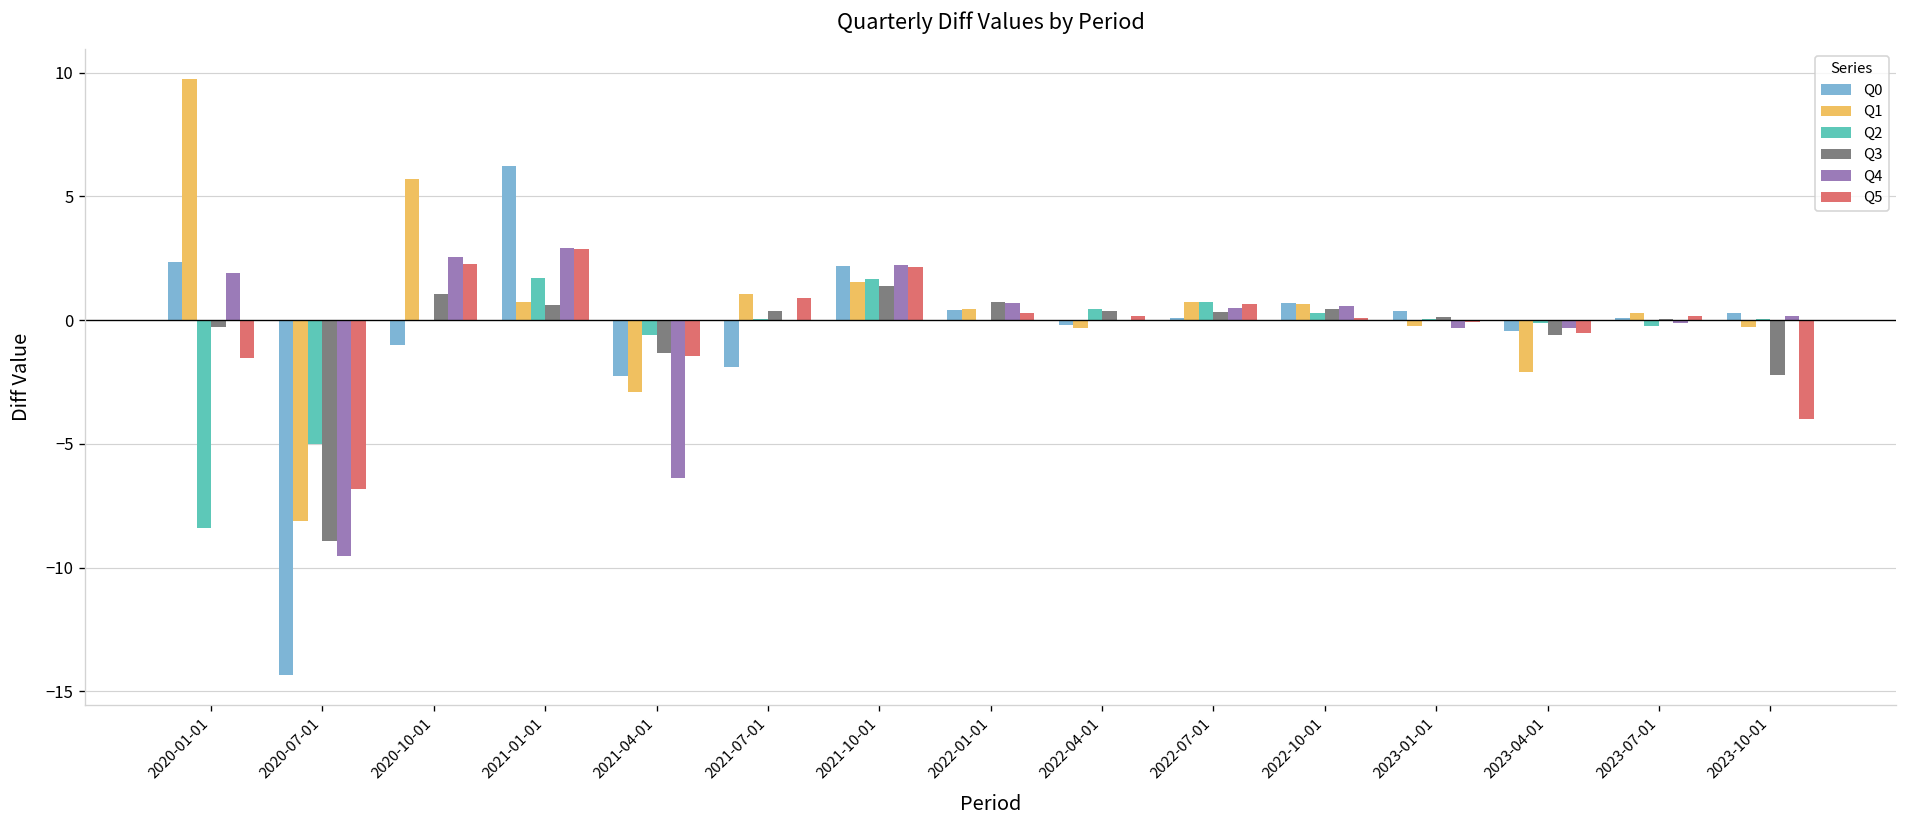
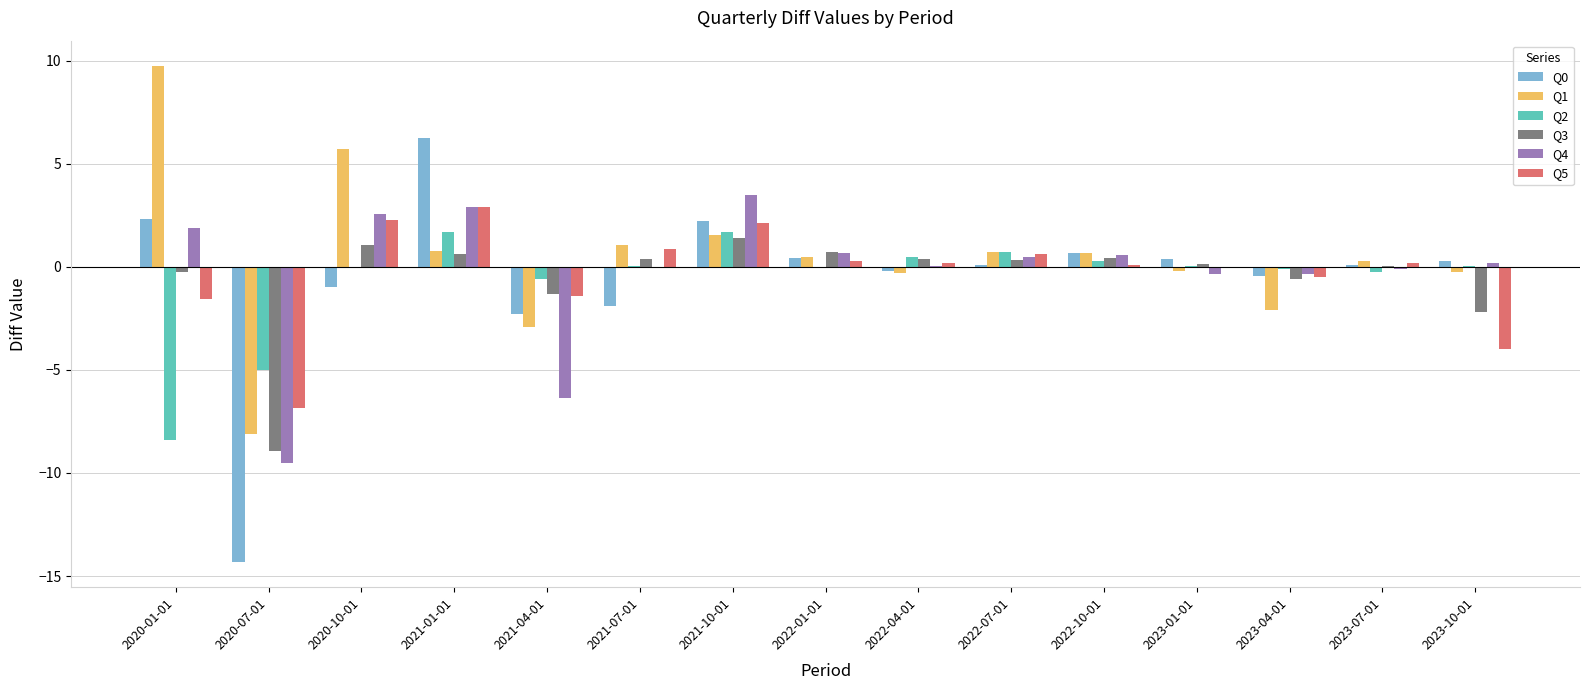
Q4, 2021-10-01: 2.2 -> 3.5
